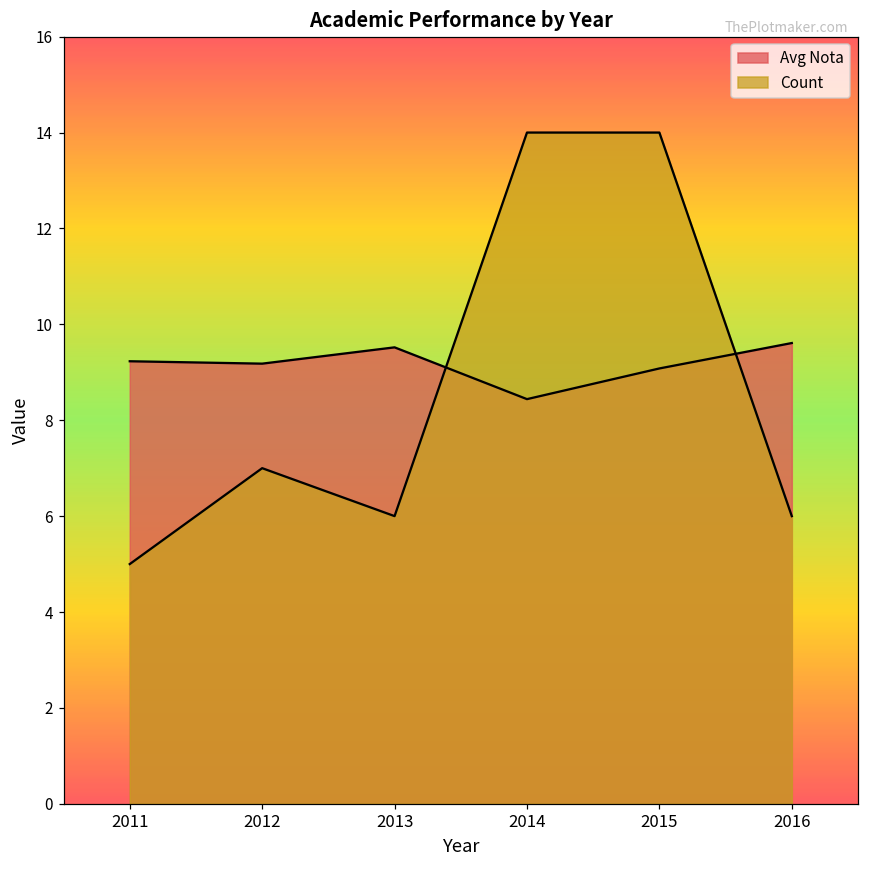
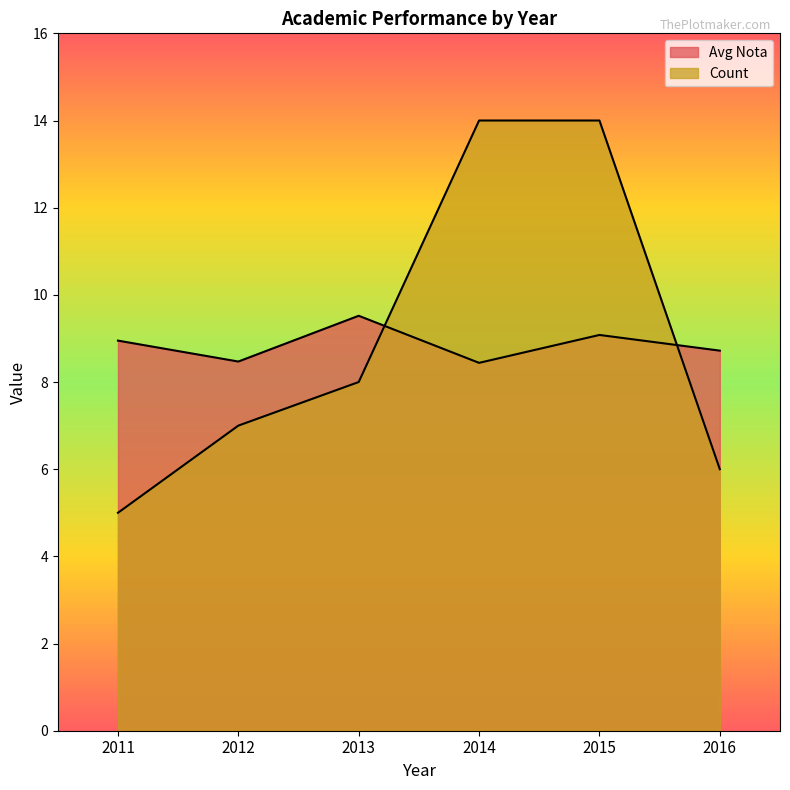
Avg Nota, 2011: 9.2 -> 9.0
Avg Nota, 2012: 9.2 -> 8.5
Count, 2013: 6 -> 8
Avg Nota, 2016: 9.6 -> 8.7
